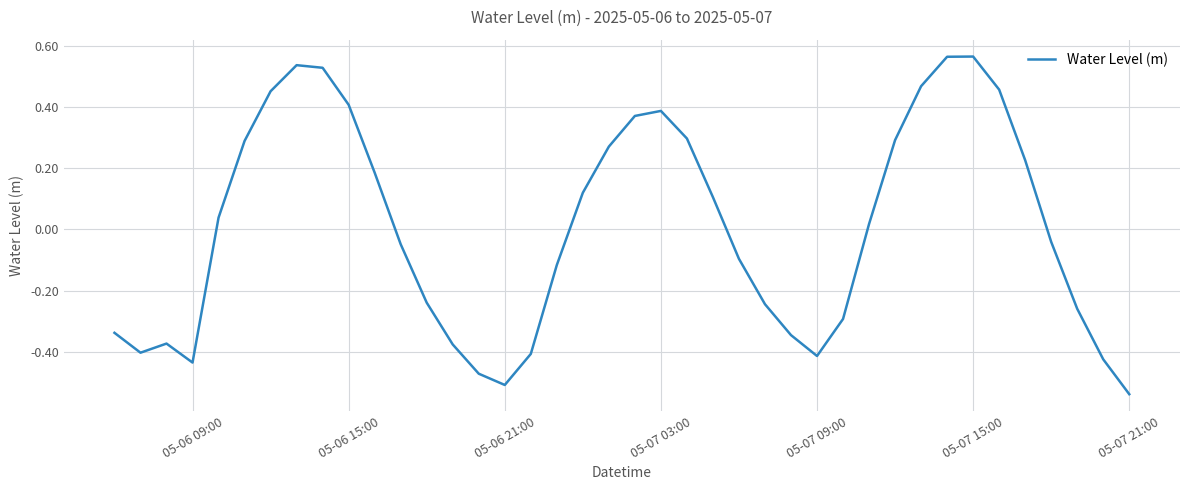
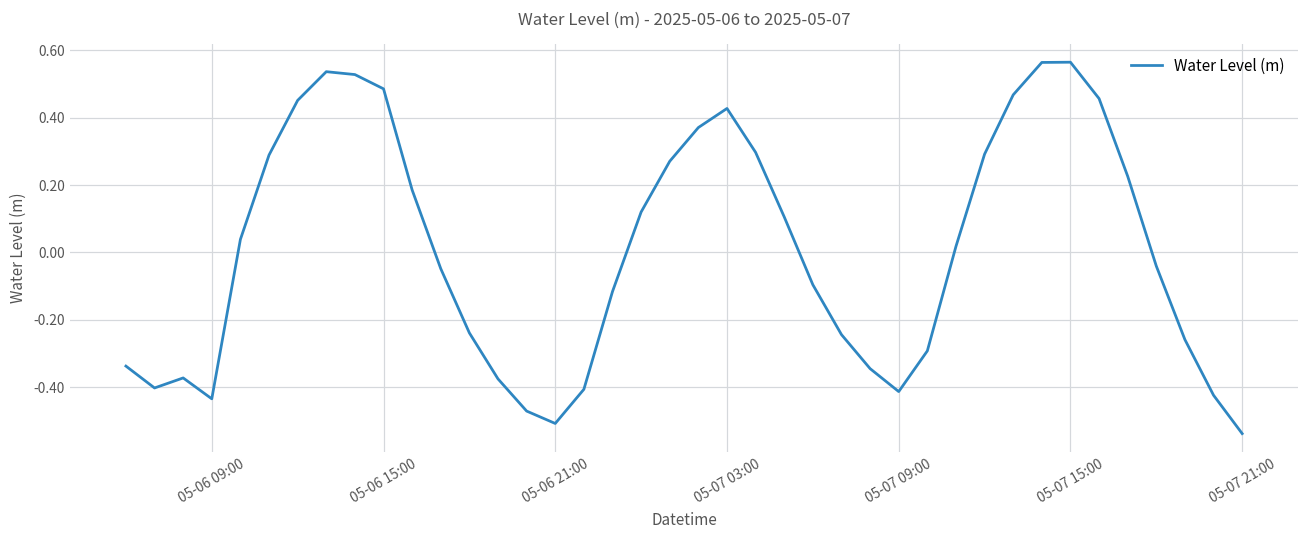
05-06 15:00: 0.41 -> 0.49
05-07 03:00: 0.39 -> 0.43
